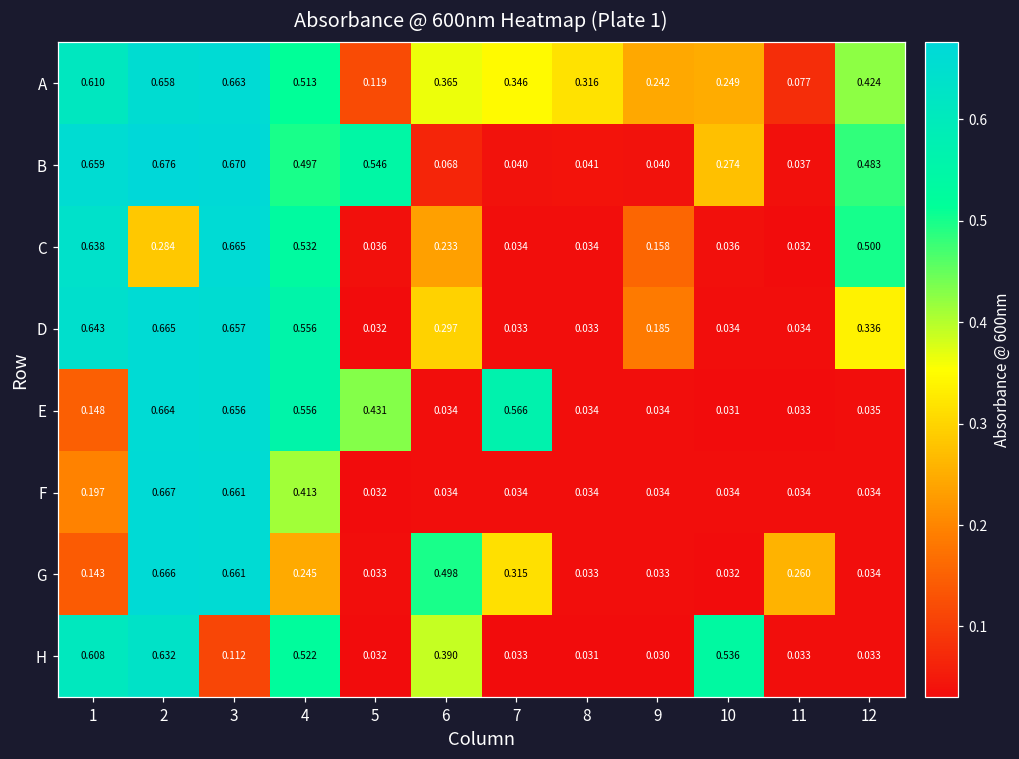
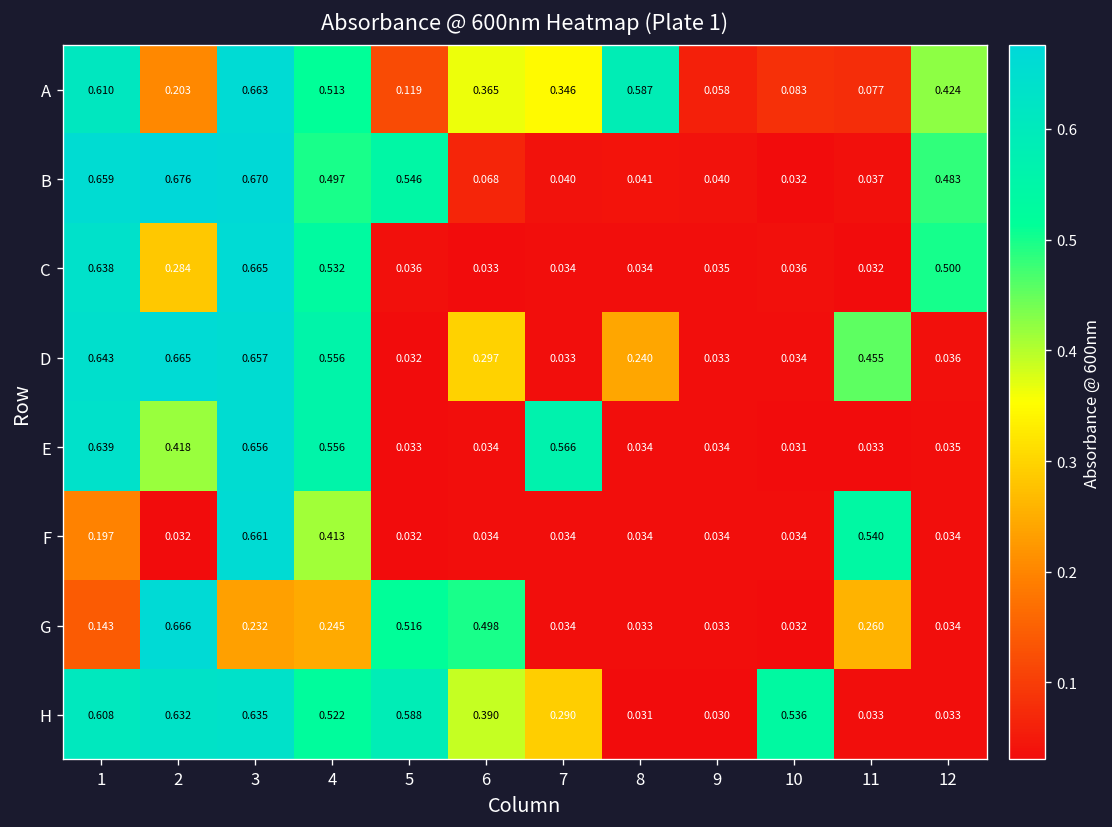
A, 2: 0.658 -> 0.203
A, 8: 0.316 -> 0.587
A, 9: 0.242 -> 0.058
A, 10: 0.249 -> 0.083
B, 10: 0.274 -> 0.032
C, 6: 0.233 -> 0.033
C, 9: 0.158 -> 0.035
D, 8: 0.033 -> 0.240
D, 9: 0.185 -> 0.033
D, 11: 0.034 -> 0.455
D, 12: 0.336 -> 0.036
E, 1: 0.148 -> 0.639
E, 2: 0.664 -> 0.418
E, 5: 0.431 -> 0.033
F, 2: 0.667 -> 0.032
F, 11: 0.034 -> 0.540
G, 3: 0.661 -> 0.232
G, 5: 0.033 -> 0.516
G, 7: 0.315 -> 0.034
H, 3: 0.112 -> 0.635
H, 5: 0.032 -> 0.588
H, 7: 0.033 -> 0.290
